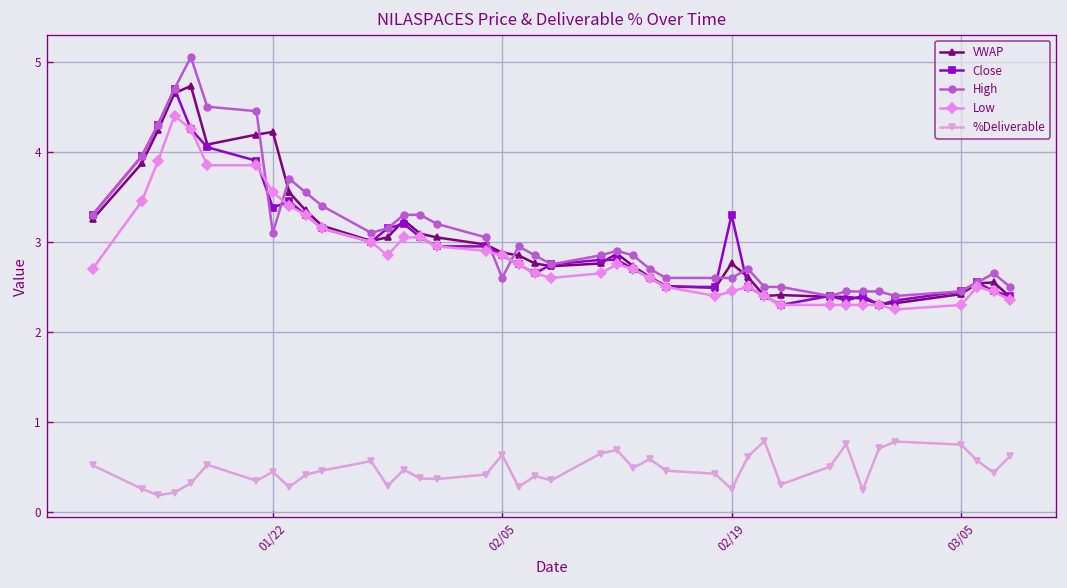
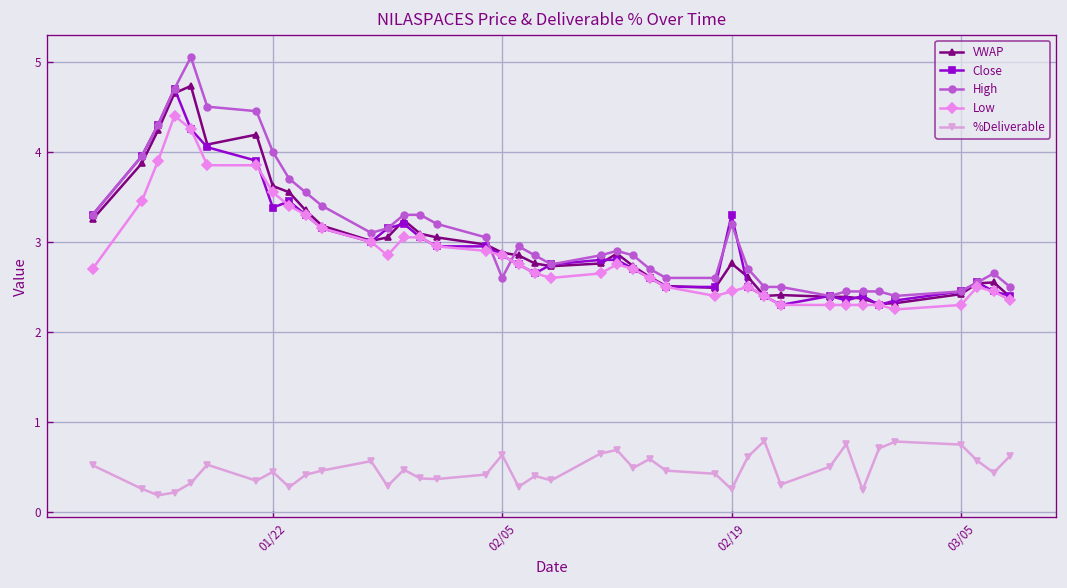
VWAP, 01/22: 4.2 -> 3.6
High, 01/22: 3.1 -> 4.0
High, 02/19: 2.6 -> 3.2
